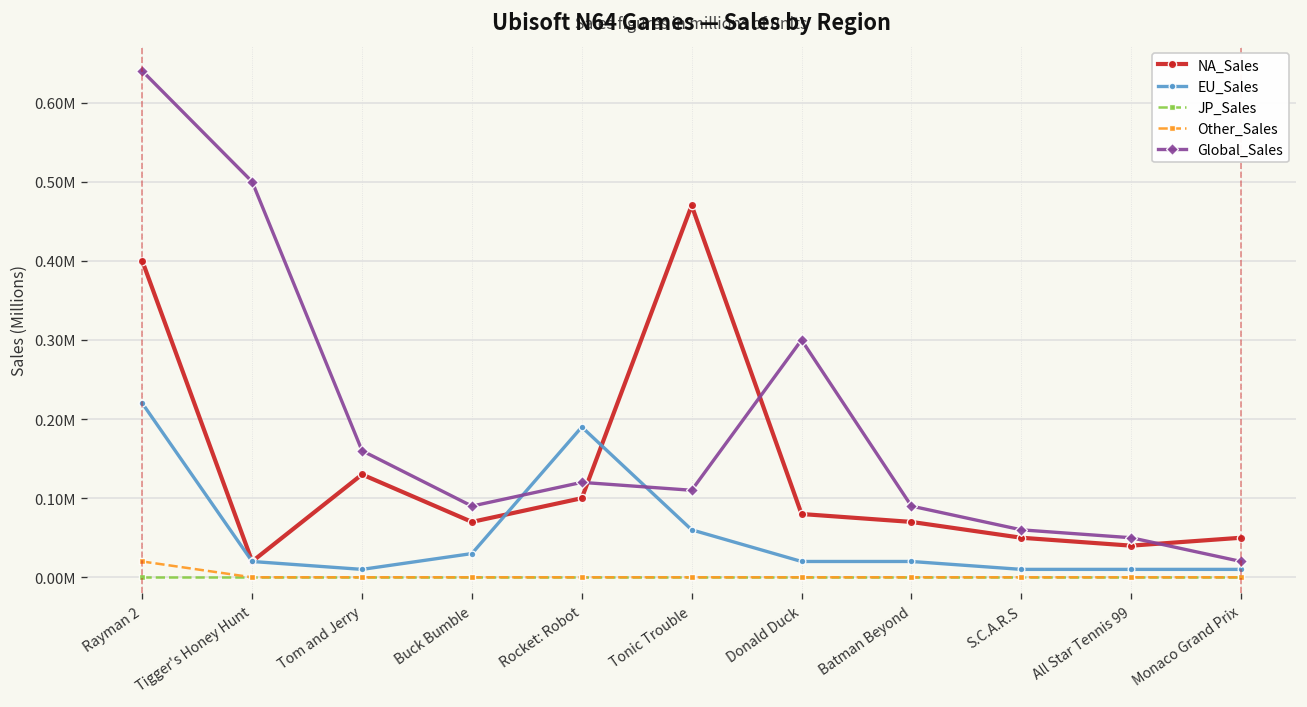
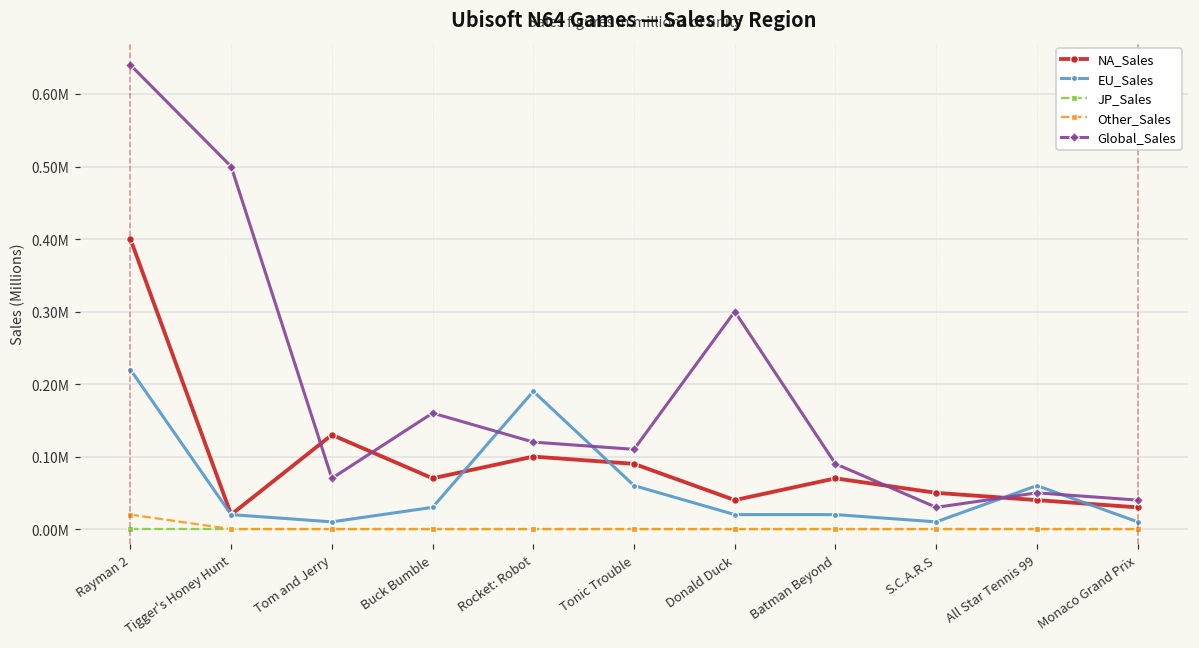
Global_Sales, Tom and Jerry: 160000 -> 70000
Global_Sales, Buck Bumble: 90000 -> 160000
NA_Sales, Tonic Trouble: 470000 -> 90000
NA_Sales, Donald Duck: 80000 -> 40000
Global_Sales, S.C.A.R.S: 60000 -> 30000
EU_Sales, All Star Tennis 99: 10000 -> 60000
NA_Sales, Monaco Grand Prix: 50000 -> 30000
Global_Sales, Monaco Grand Prix: 20000 -> 40000
